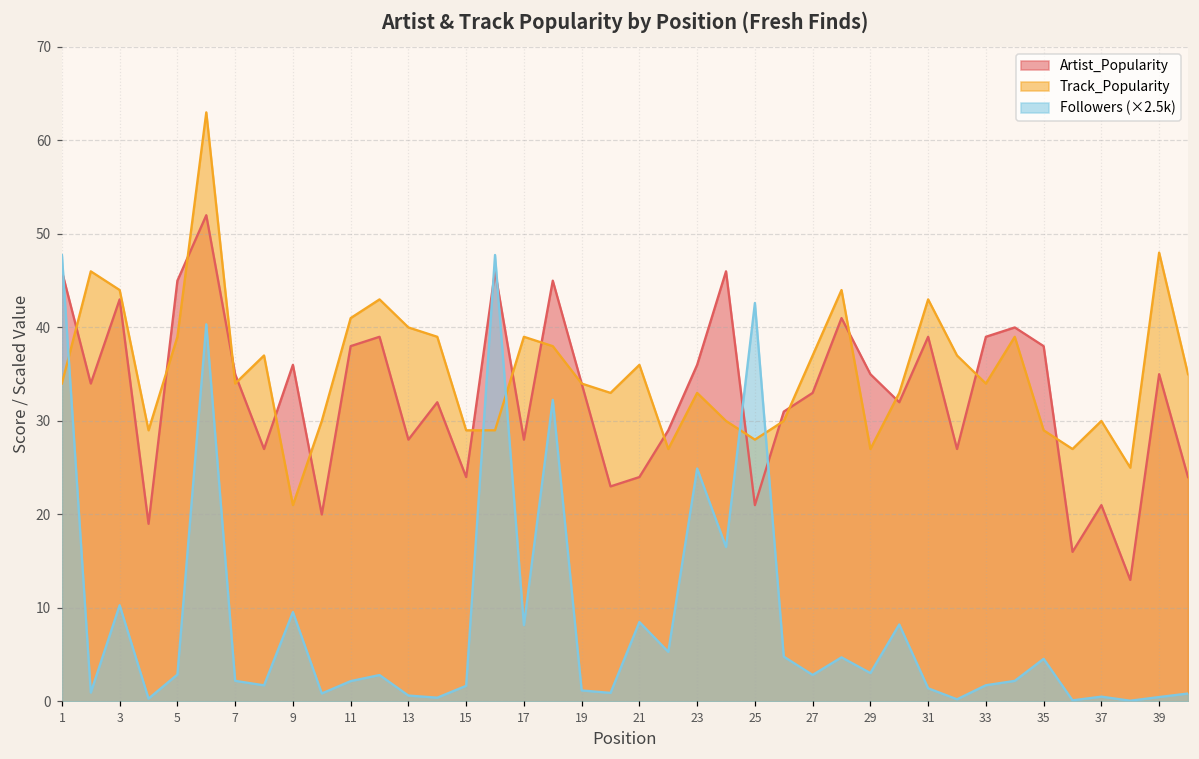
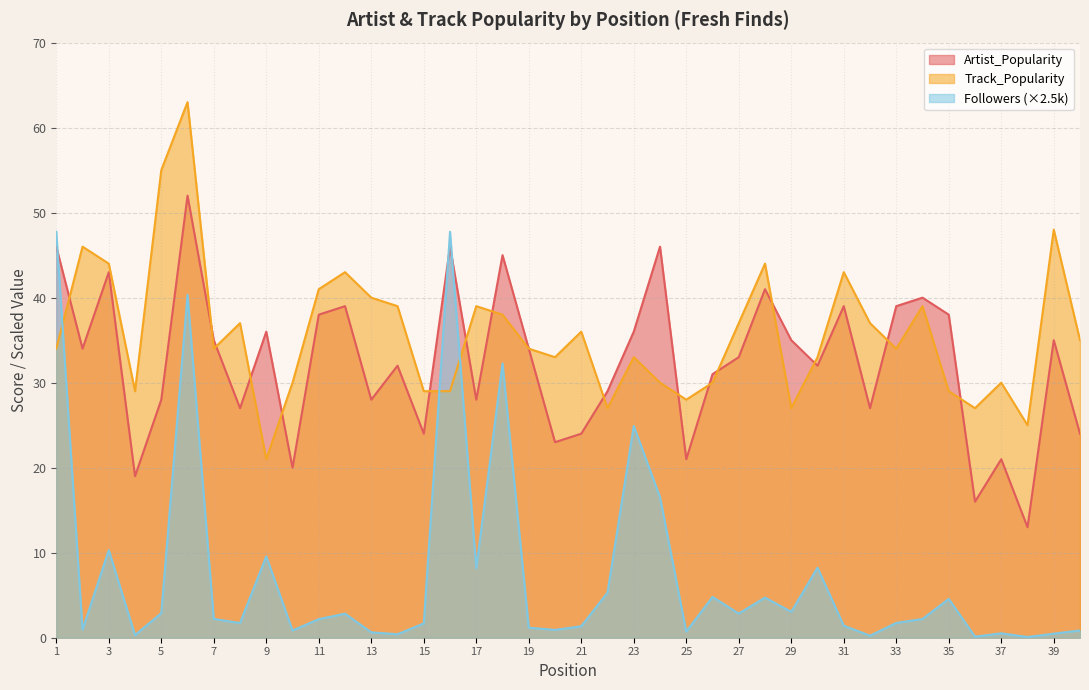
Artist_Popularity, 5: 45 -> 28
Track_Popularity, 5: 39 -> 55
Followers (×2.5k), 21: 9 -> 1
Followers (×2.5k), 25: 43 -> 1
